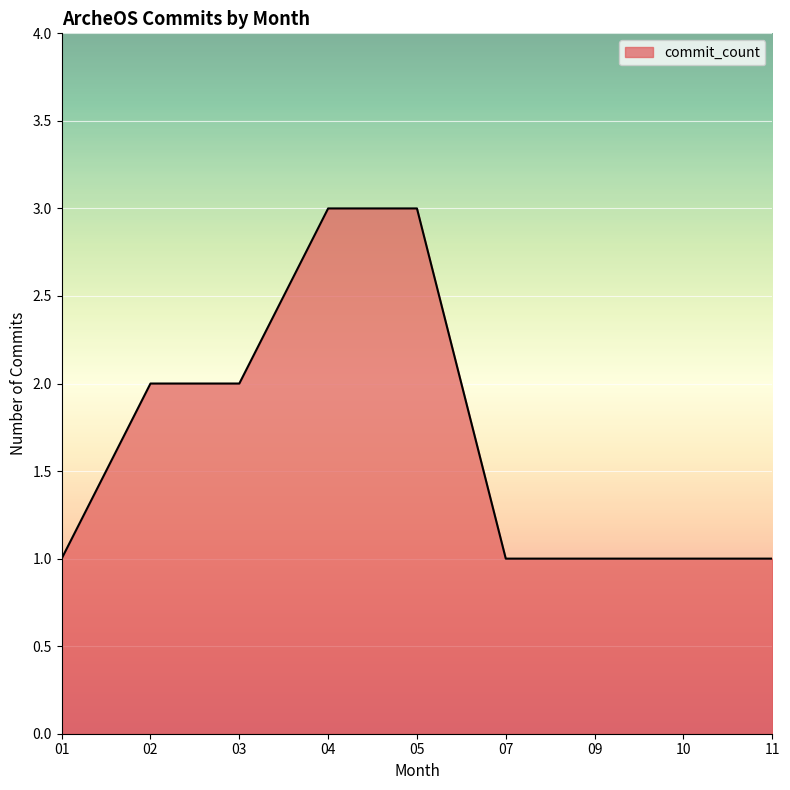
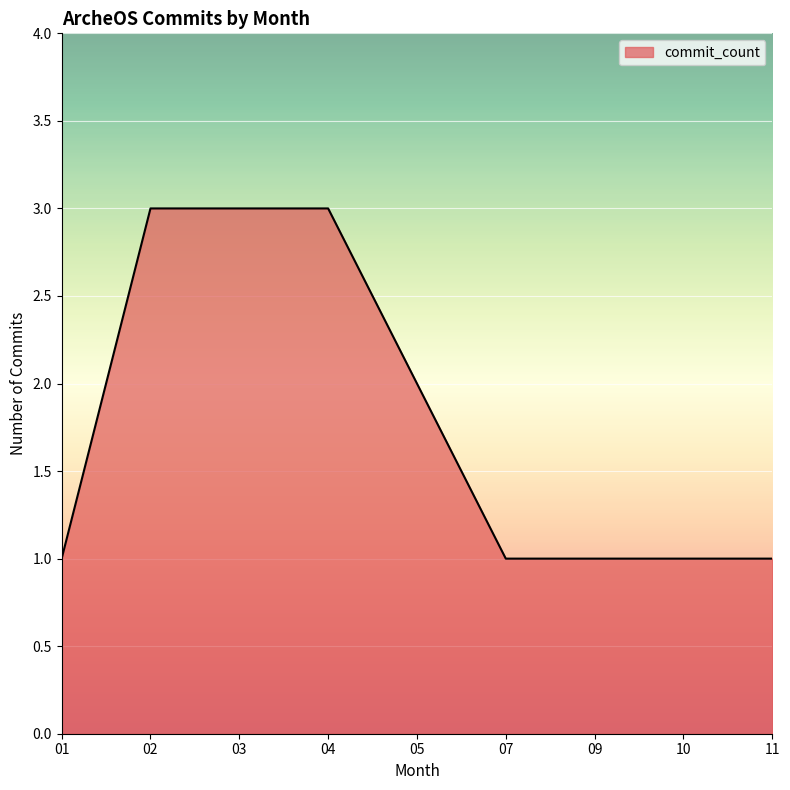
02: 2 -> 3
03: 2 -> 3
05: 3 -> 2
